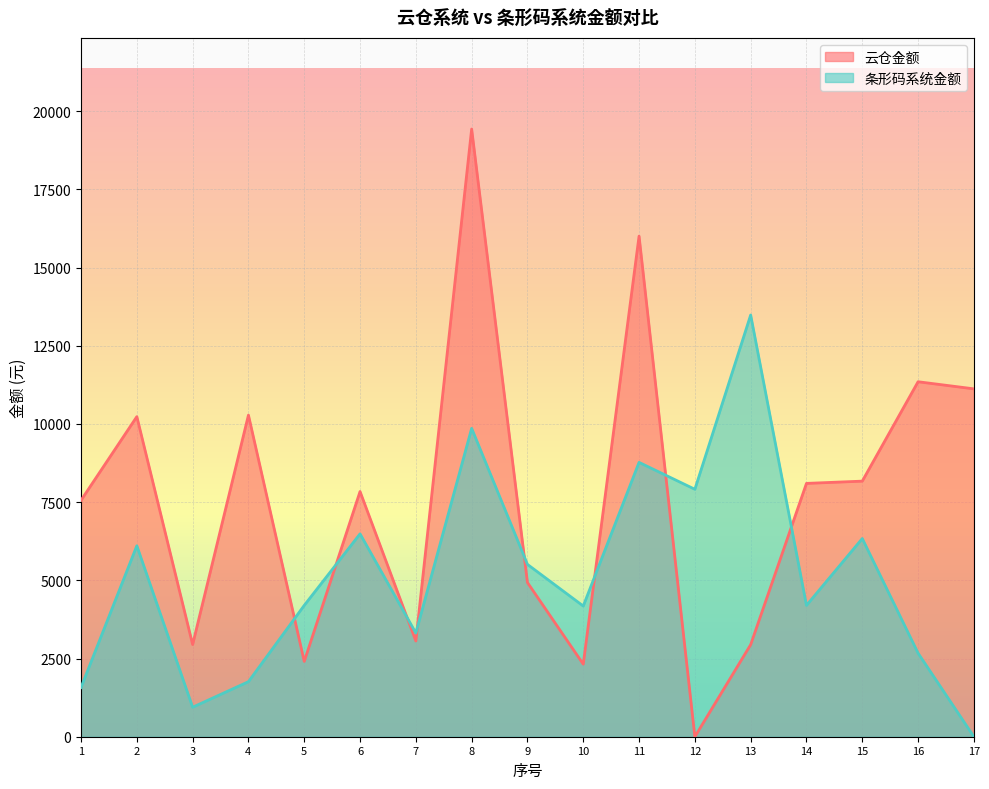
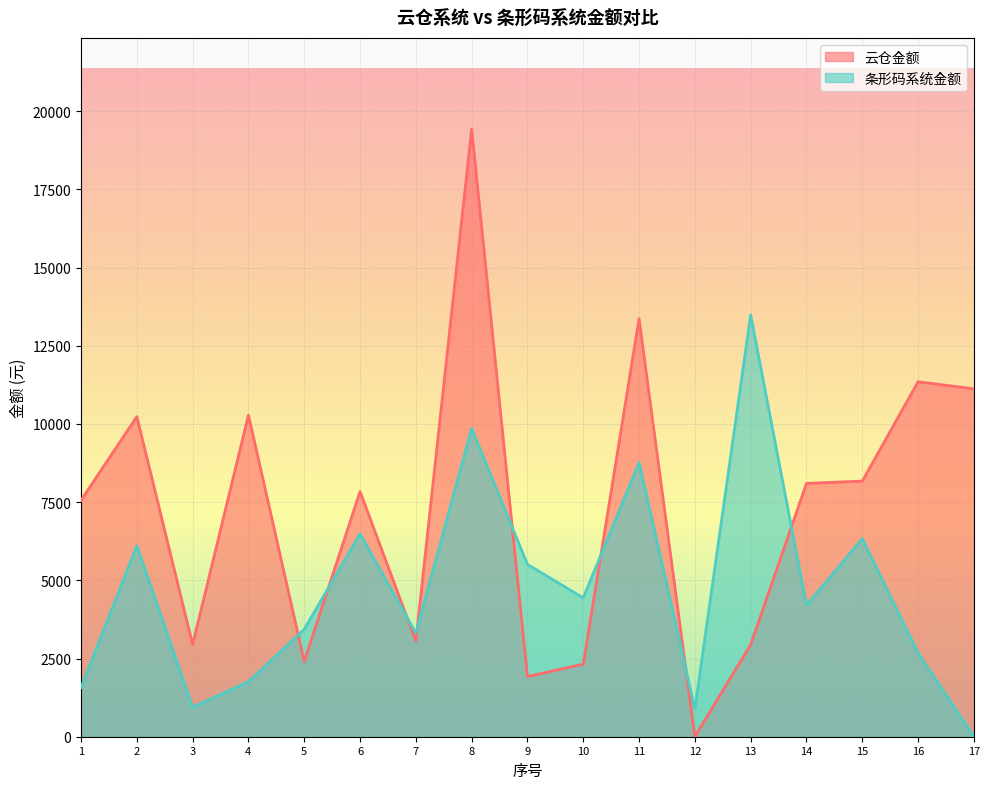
条形码系统金额, 5: 4200 -> 3400
云仓金额, 9: 4900 -> 1900
条形码系统金额, 10: 4200 -> 4400
云仓金额, 11: 16000 -> 13400
条形码系统金额, 12: 7900 -> 900
